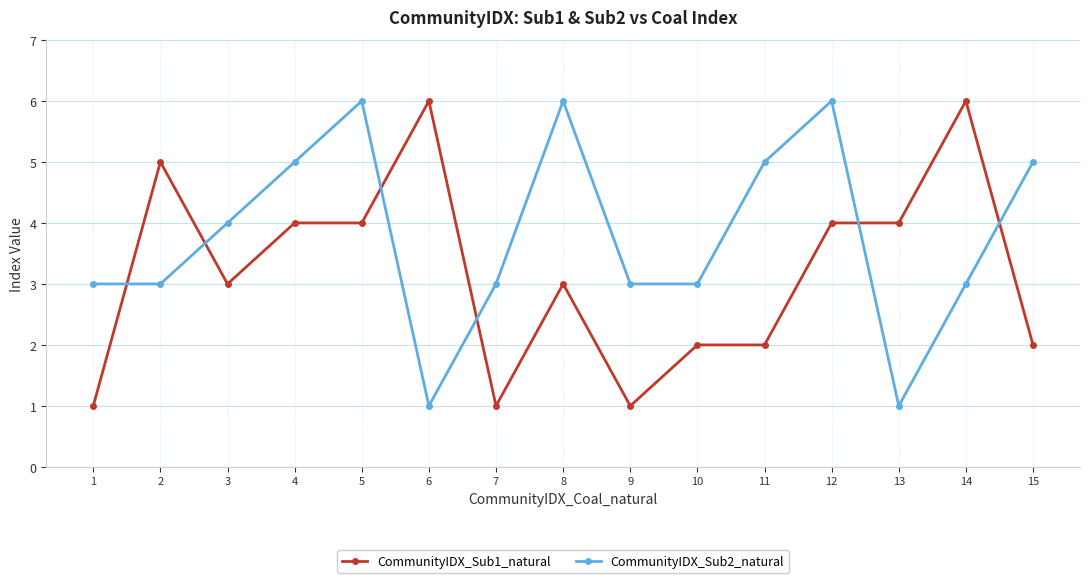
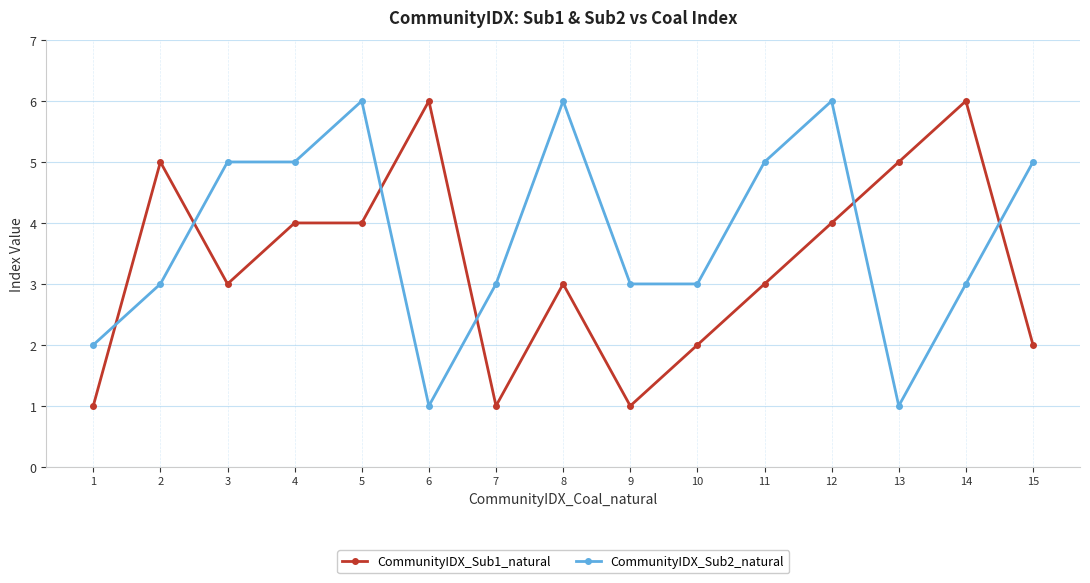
CommunityIDX_Sub2_natural, 1: 3 -> 2
CommunityIDX_Sub2_natural, 3: 4 -> 5
CommunityIDX_Sub1_natural, 11: 2 -> 3
CommunityIDX_Sub1_natural, 13: 4 -> 5
